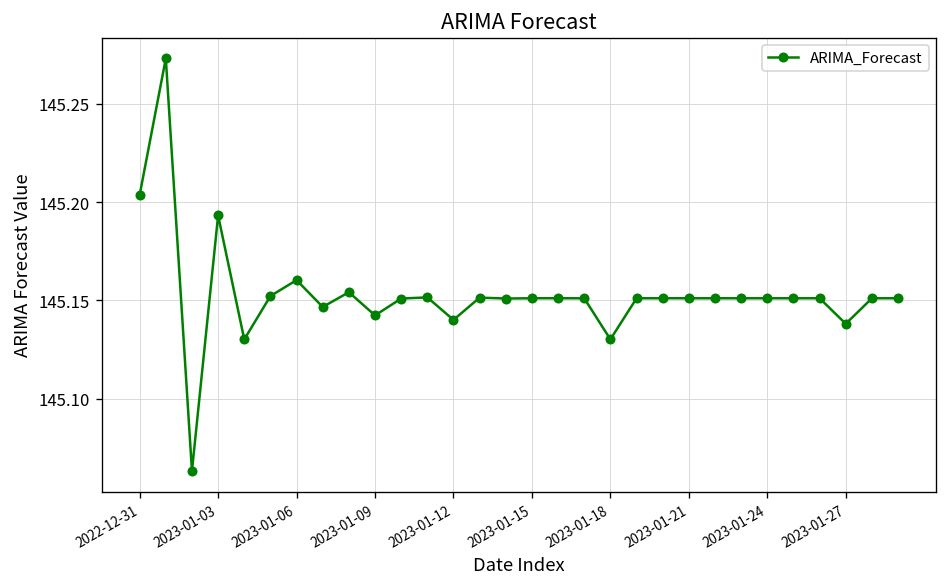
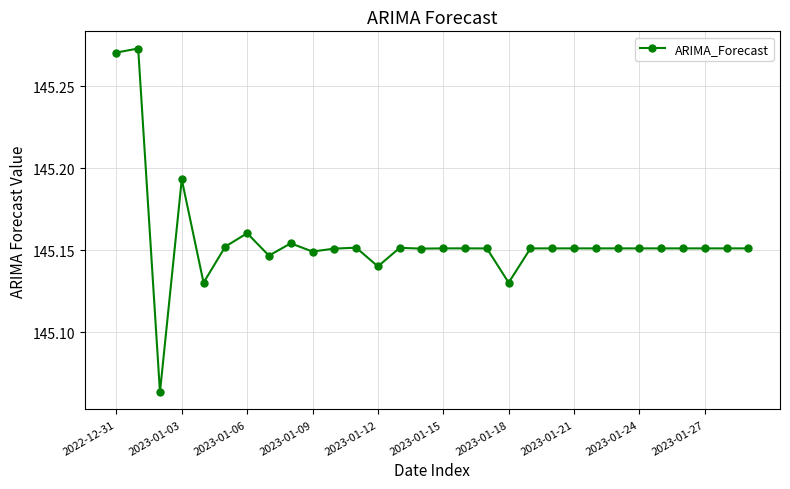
2022-12-31: 145.204 -> 145.270
2023-01-09: 145.142 -> 145.149
2023-01-27: 145.138 -> 145.151
